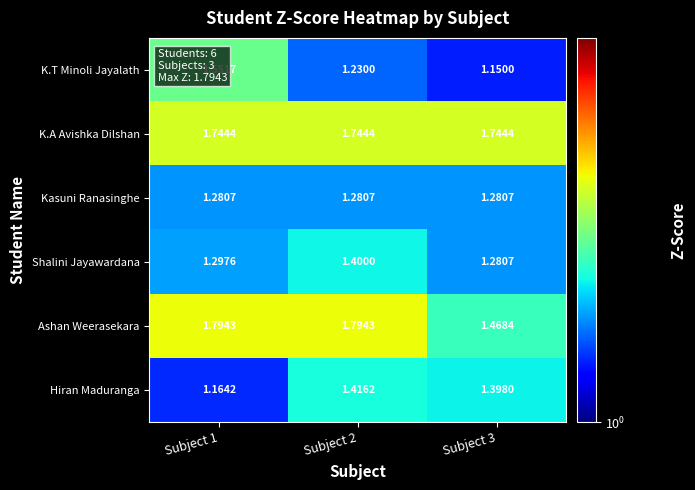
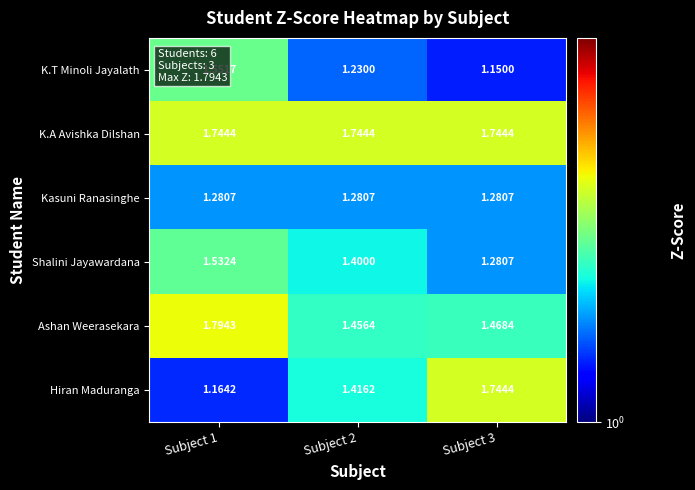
Shalini Jayawardana, Subject 1: 1.2976 -> 1.5324
Ashan Weerasekara, Subject 2: 1.7943 -> 1.4564
Hiran Maduranga, Subject 3: 1.3980 -> 1.7444
